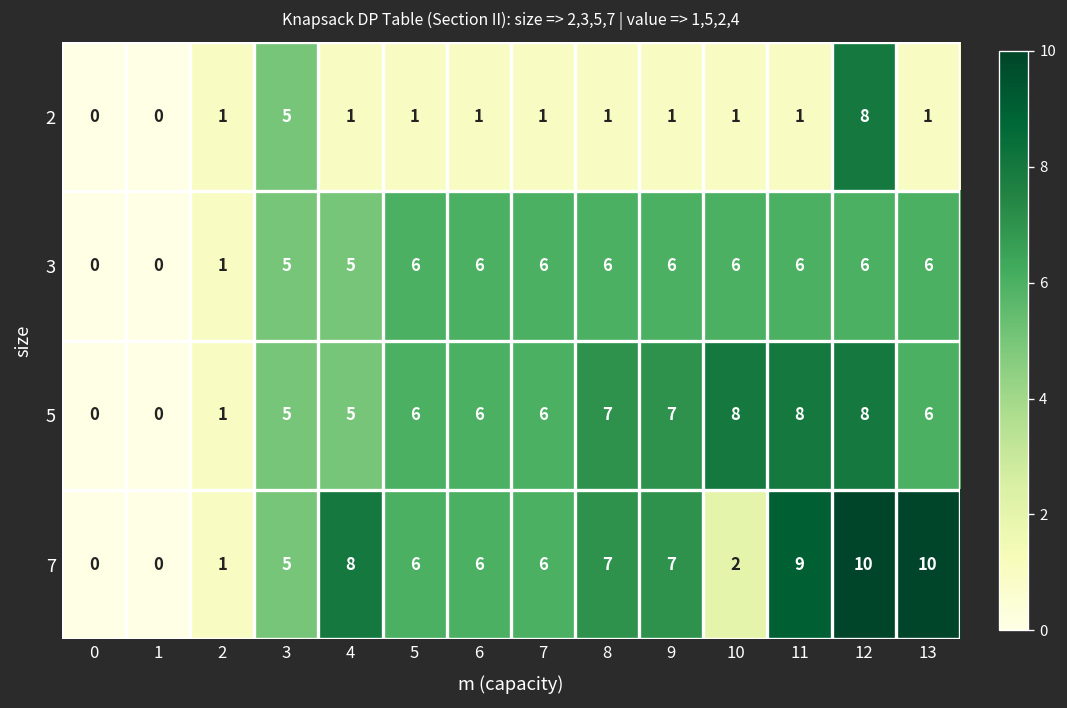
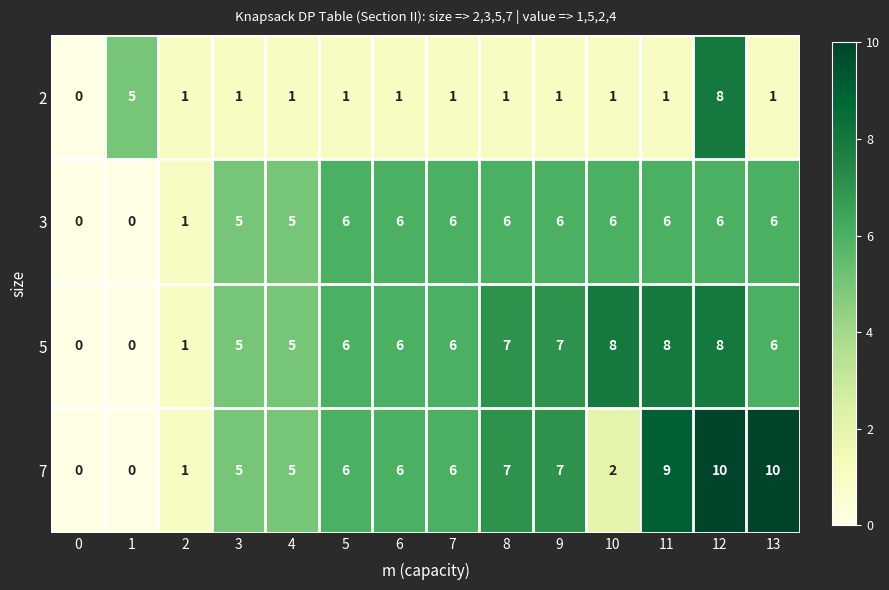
2, 1: 0 -> 5
2, 3: 5 -> 1
7, 4: 8 -> 5
